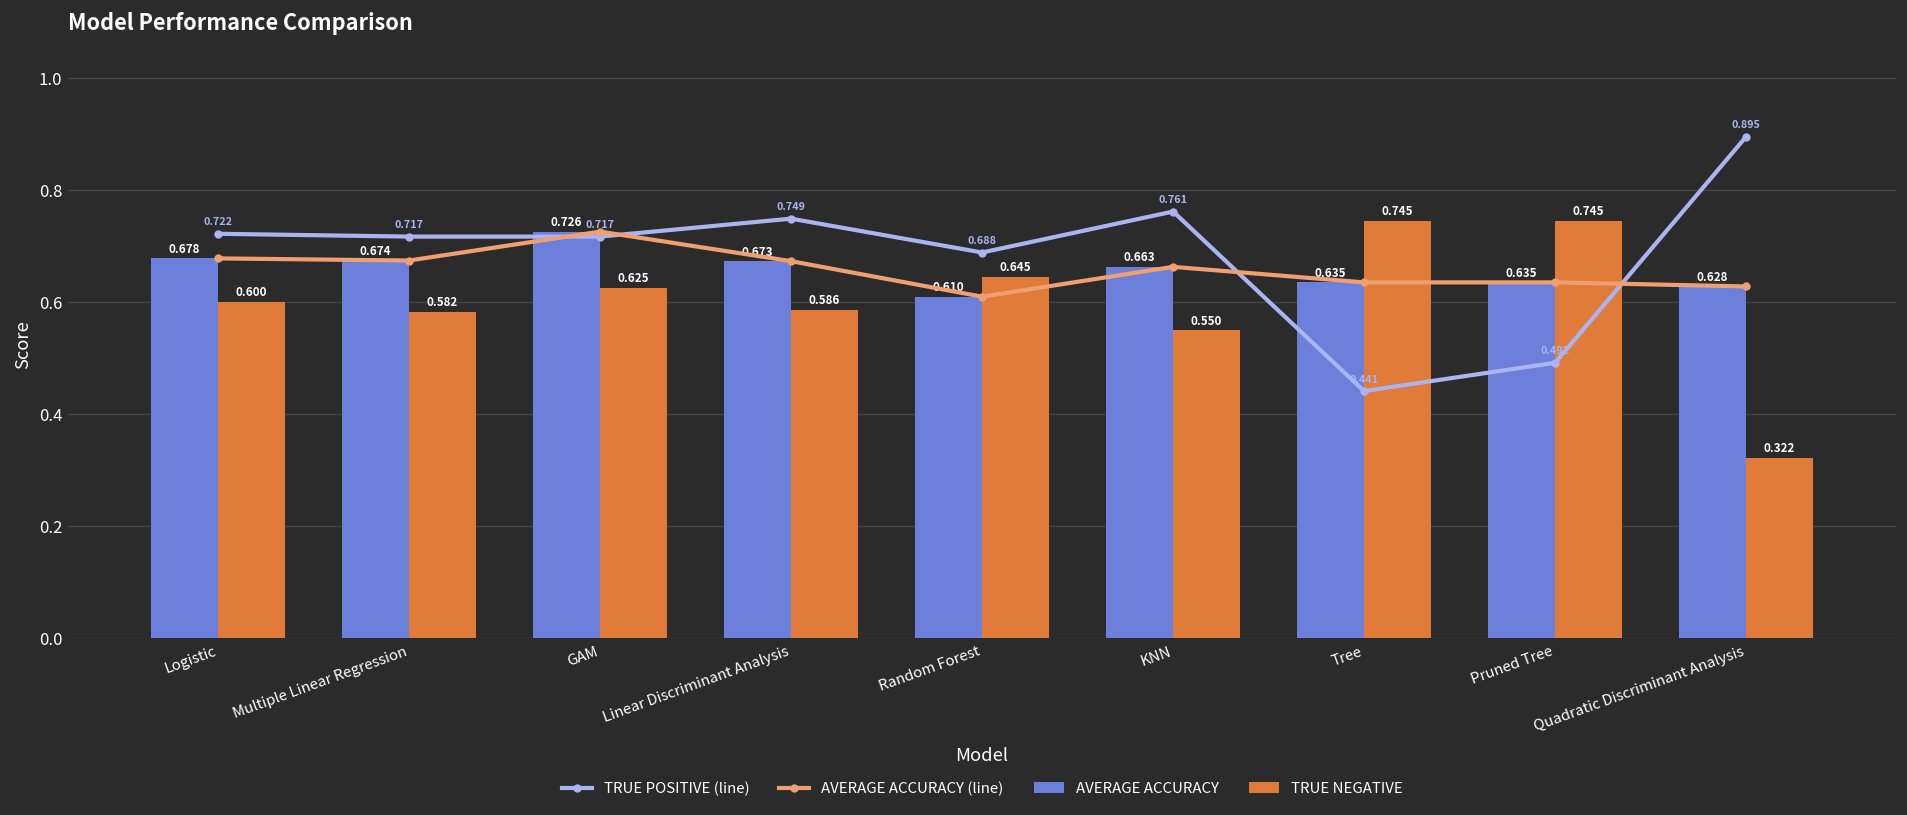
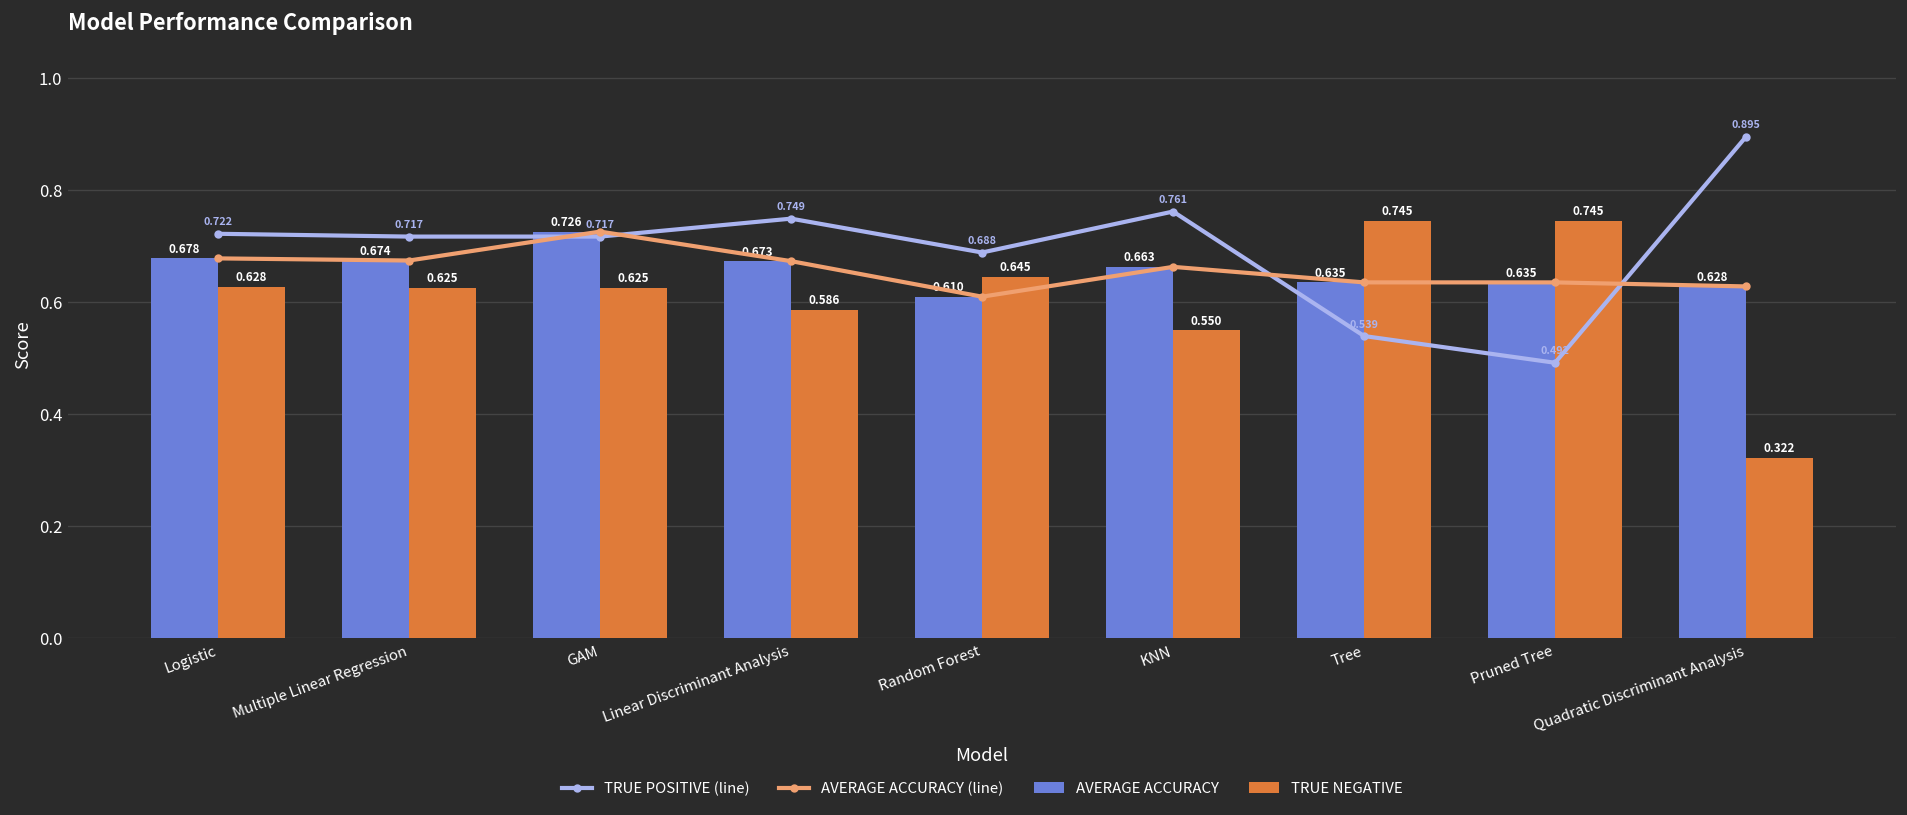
TRUE NEGATIVE, Logistic: 0.600 -> 0.628
TRUE NEGATIVE, Multiple Linear Regression: 0.582 -> 0.625
TRUE POSITIVE (line), Tree: 0.441 -> 0.539
